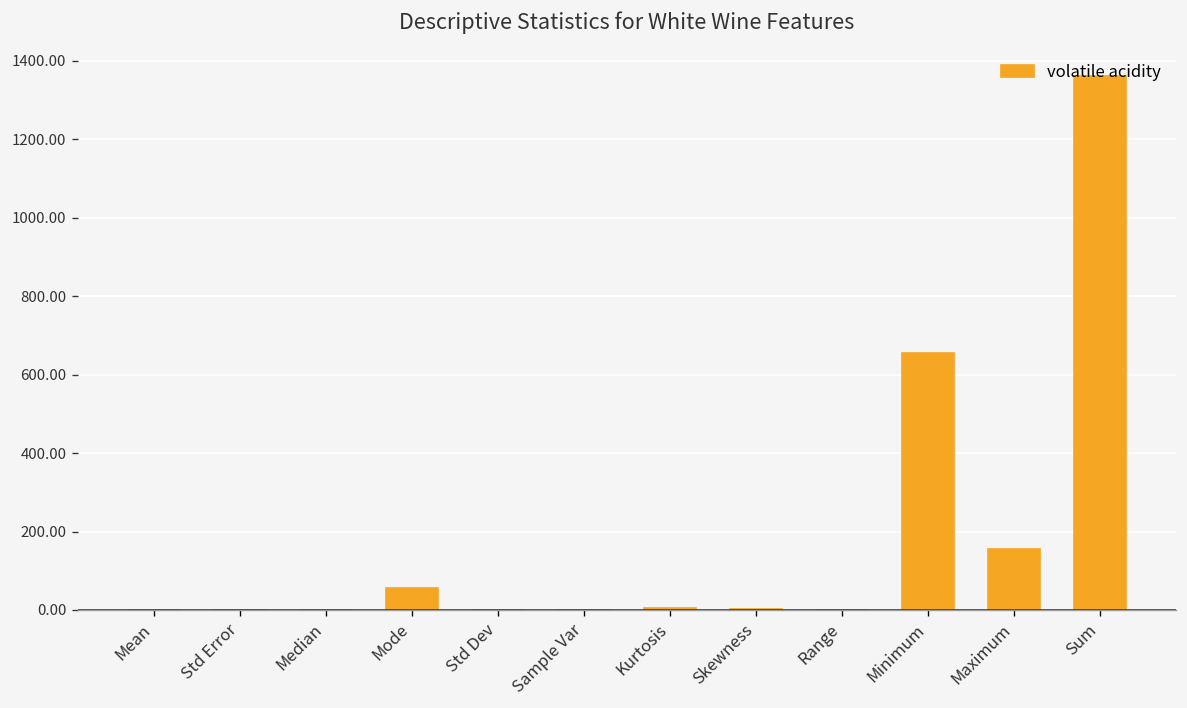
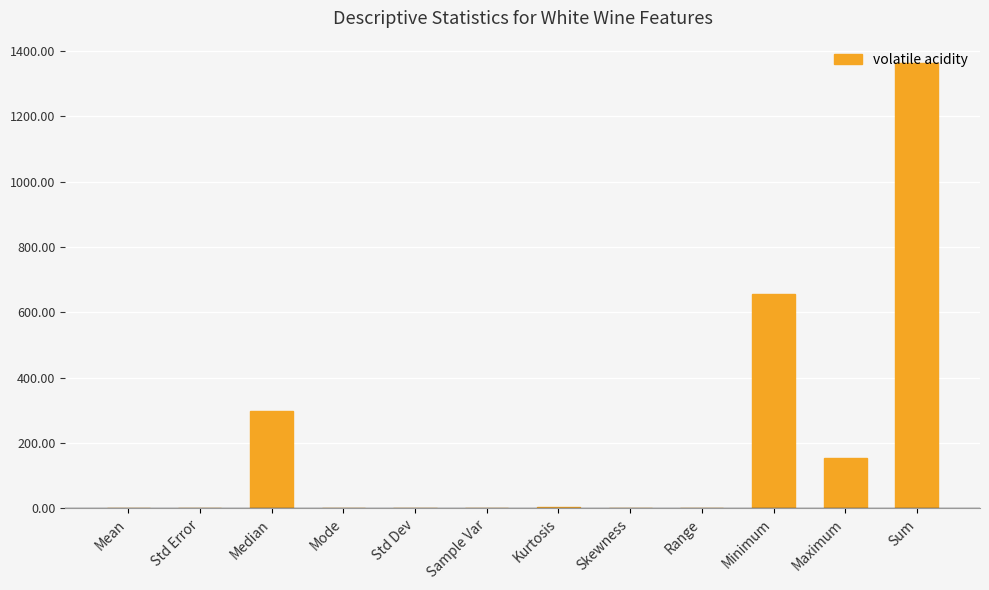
Median: 0 -> 300
Mode: 50 -> 0
